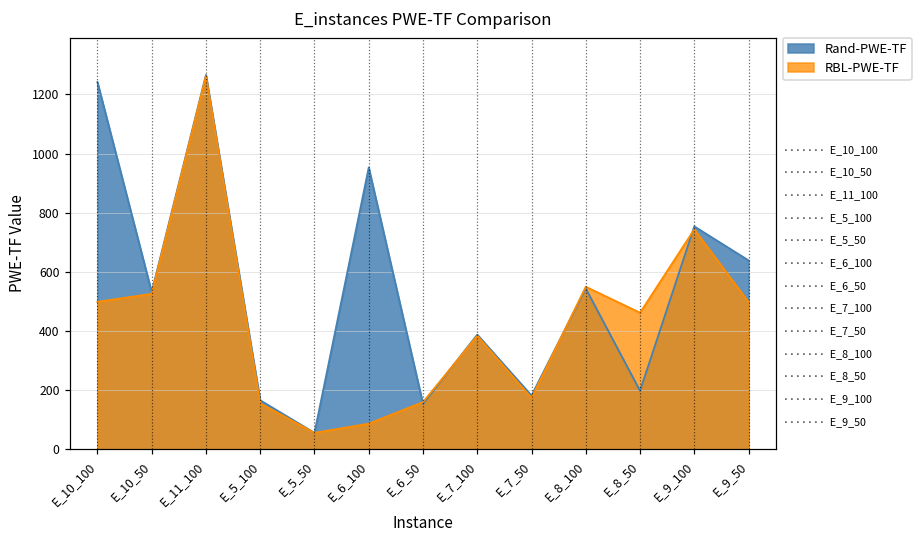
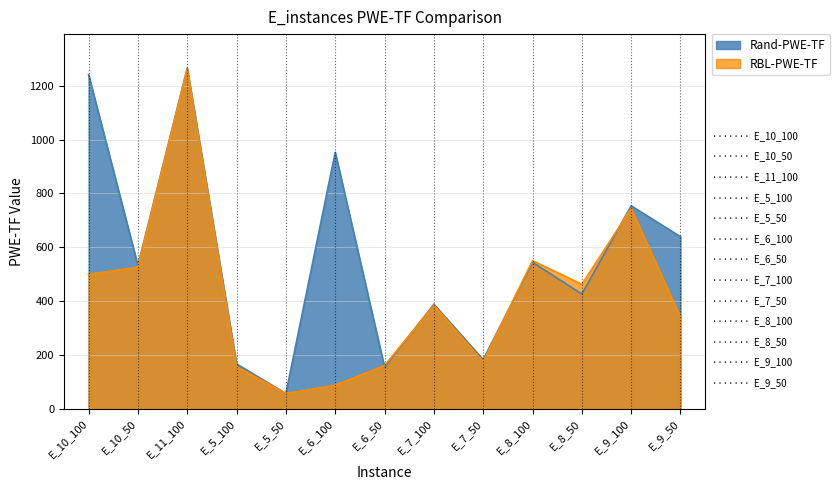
Rand-PWE-TF, E_8_50: 200 -> 430
RBL-PWE-TF, E_9_50: 500 -> 340
